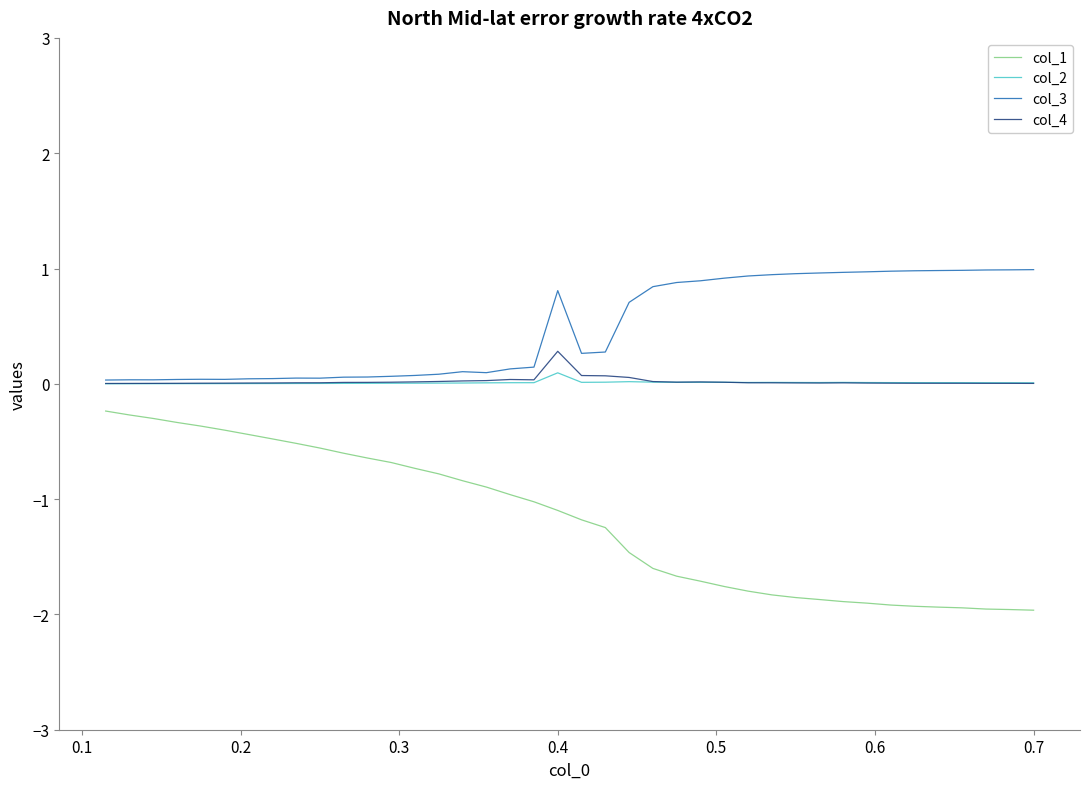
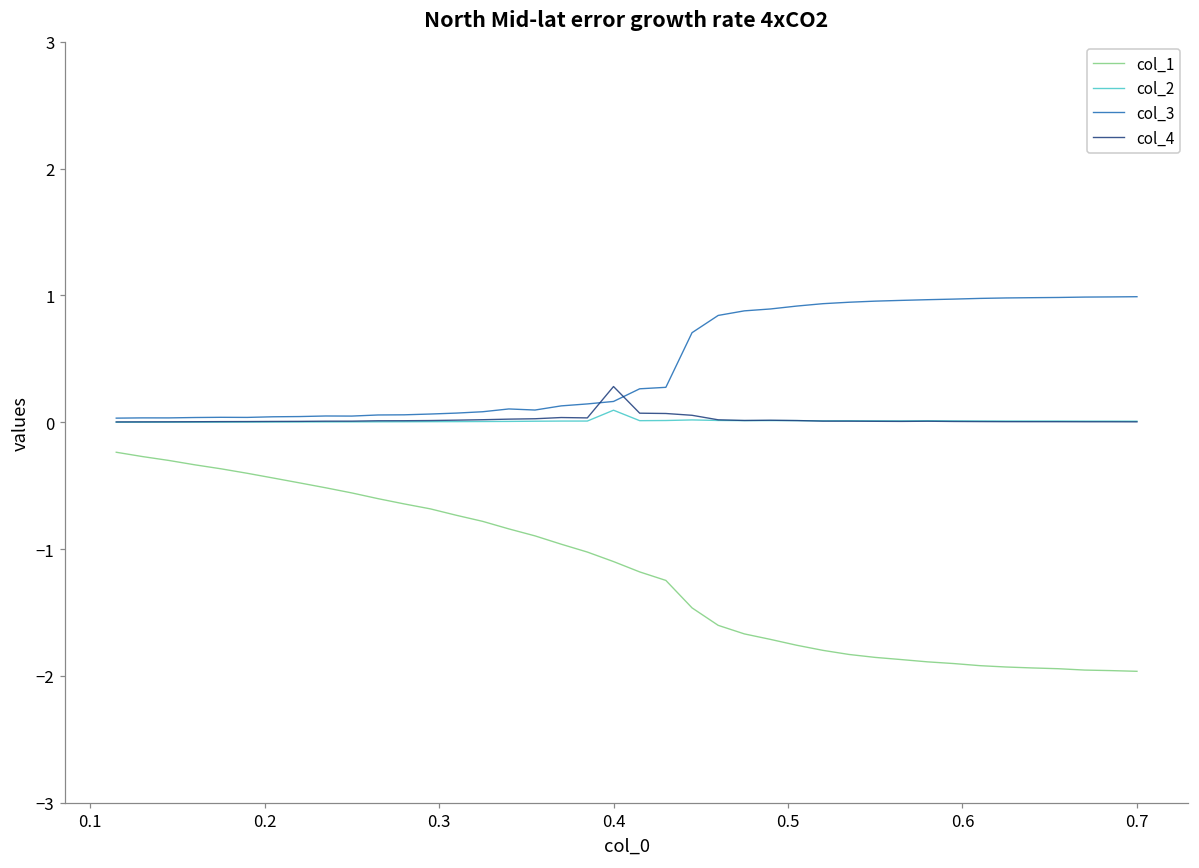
col_3, 0.4: 0.81 -> 0.16
